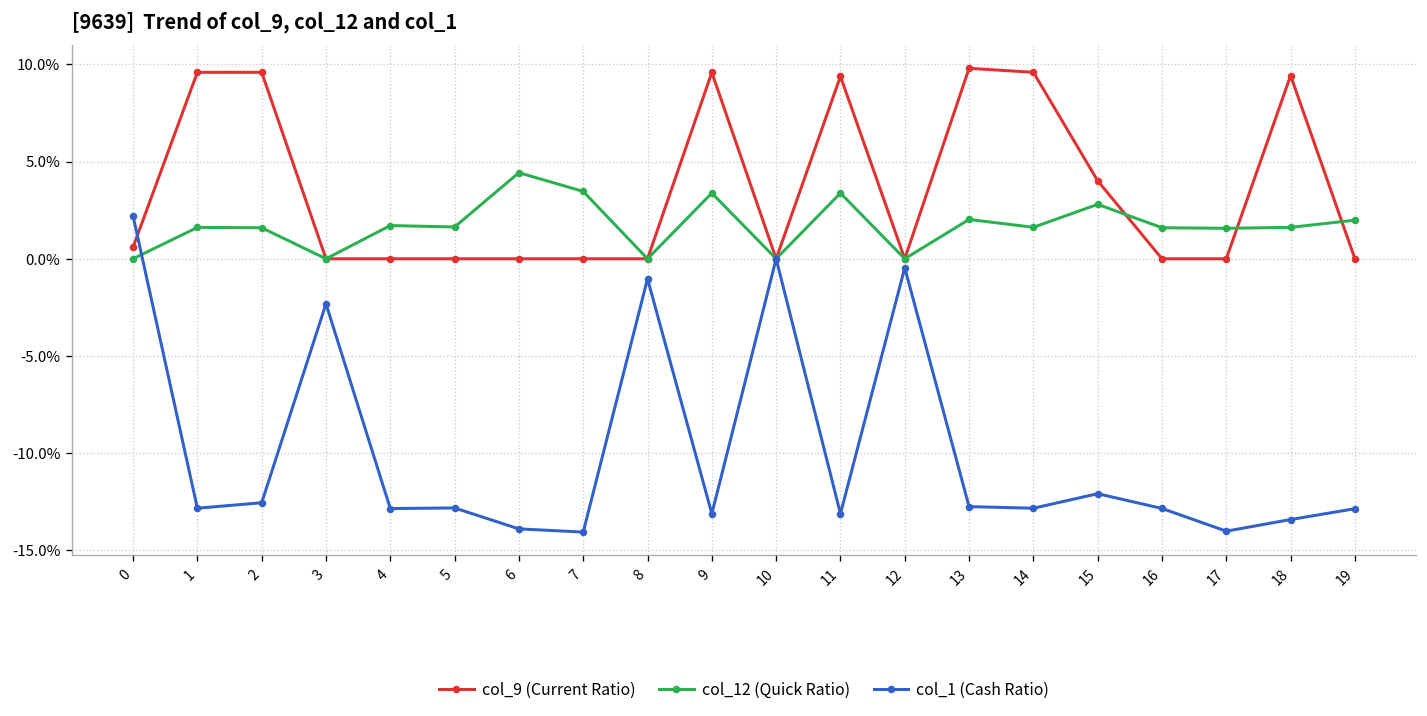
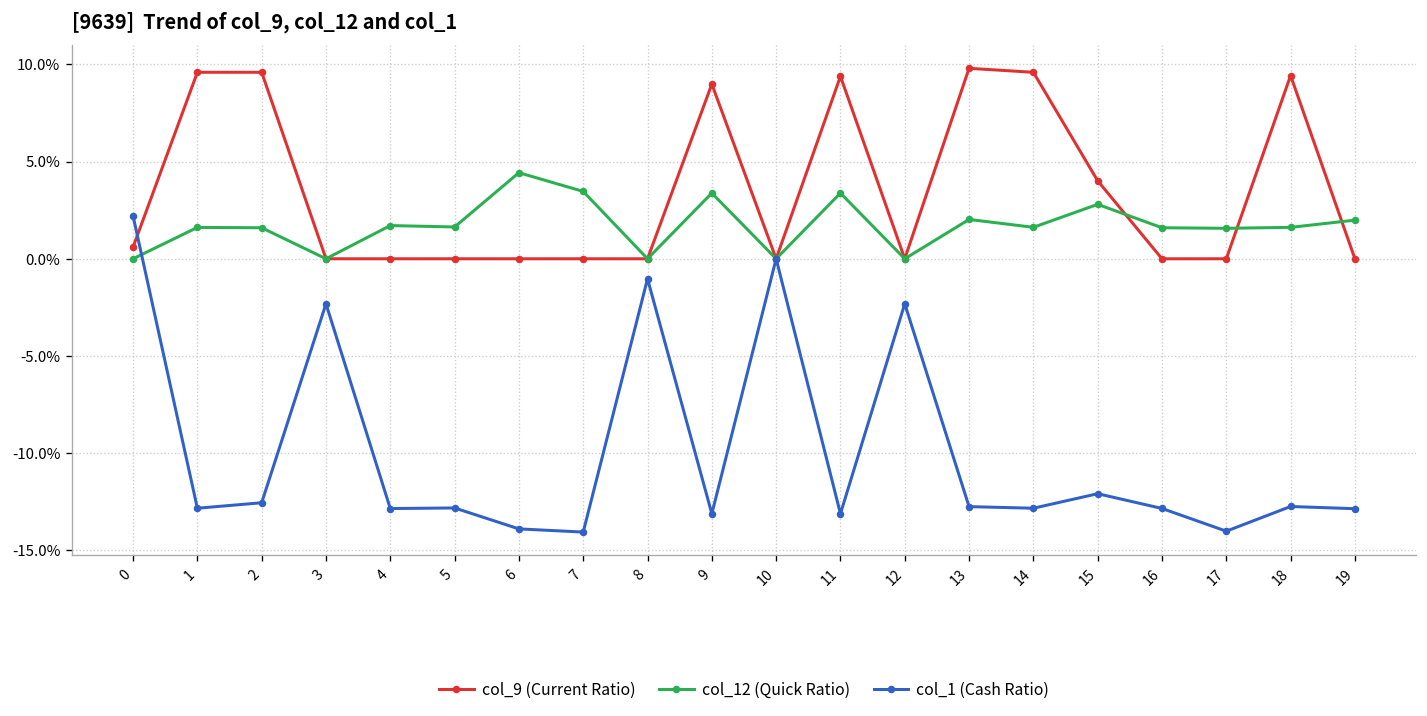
col_9 (Current Ratio), 9: 9.6% -> 9.0%
col_1 (Cash Ratio), 12: -0.5% -> -2.3%
col_1 (Cash Ratio), 18: -13.4% -> -12.7%
